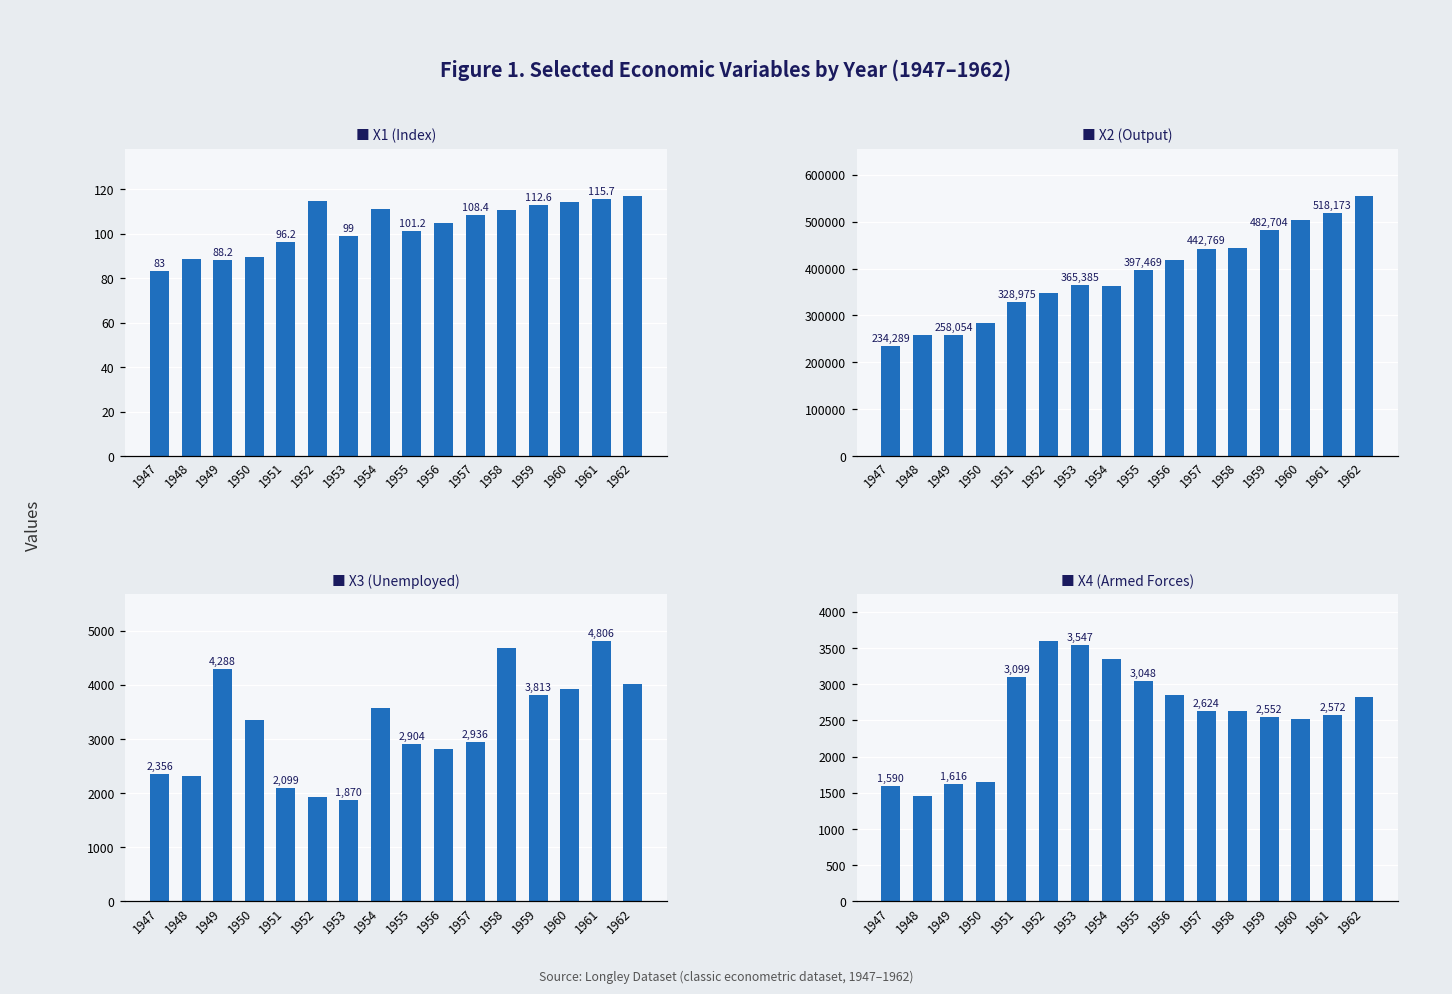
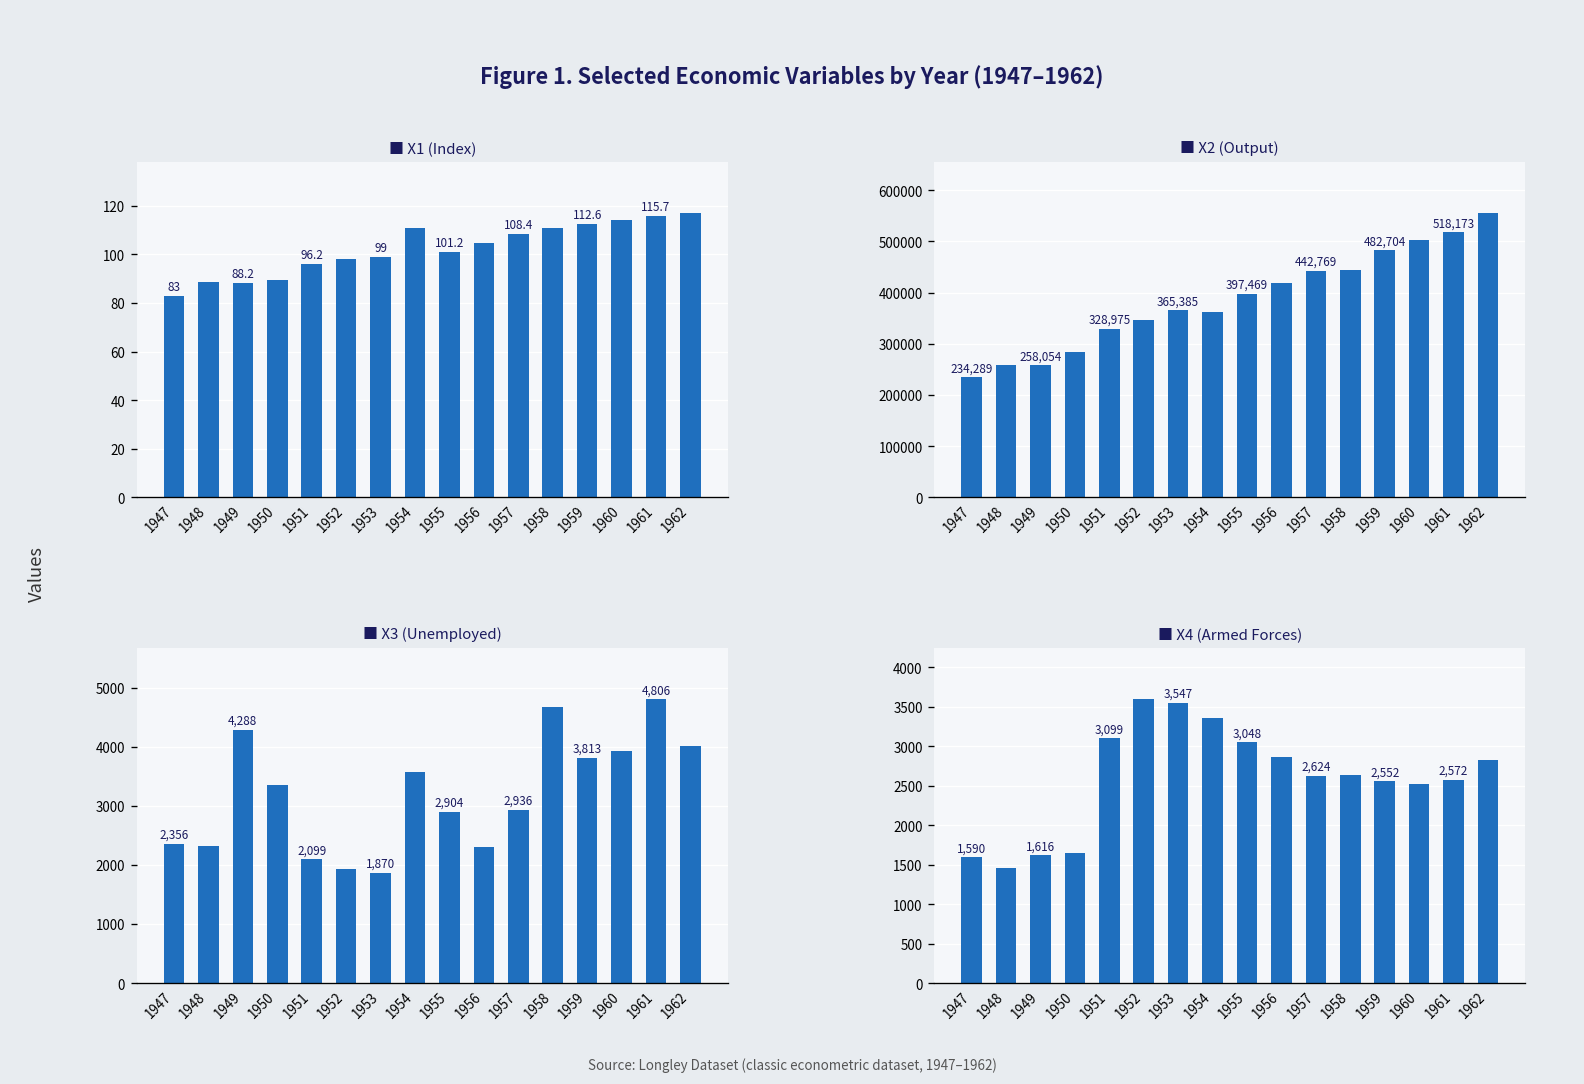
■ X1 (Index), 1952: 115 -> 98
■ X3 (Unemployed), 1956: 2800 -> 2300
